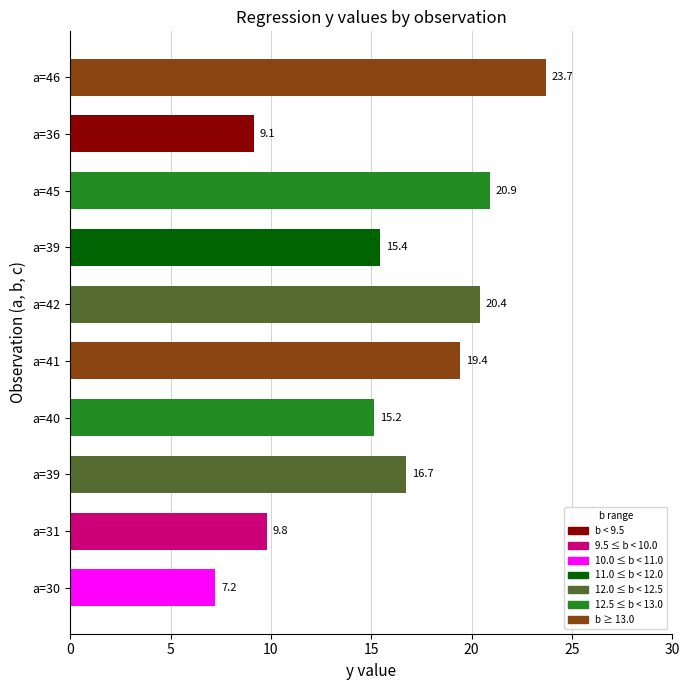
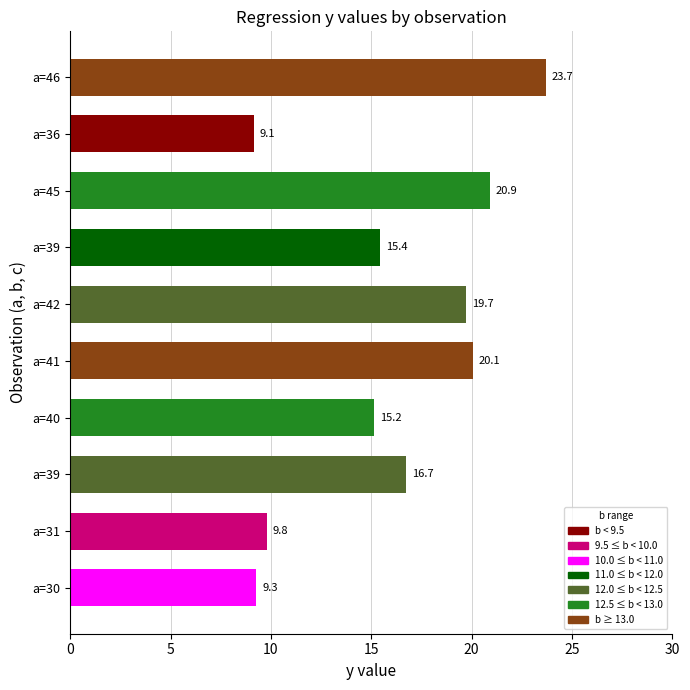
a=42: 20.4 -> 19.7
a=41: 19.4 -> 20.1
a=30: 7.2 -> 9.3
